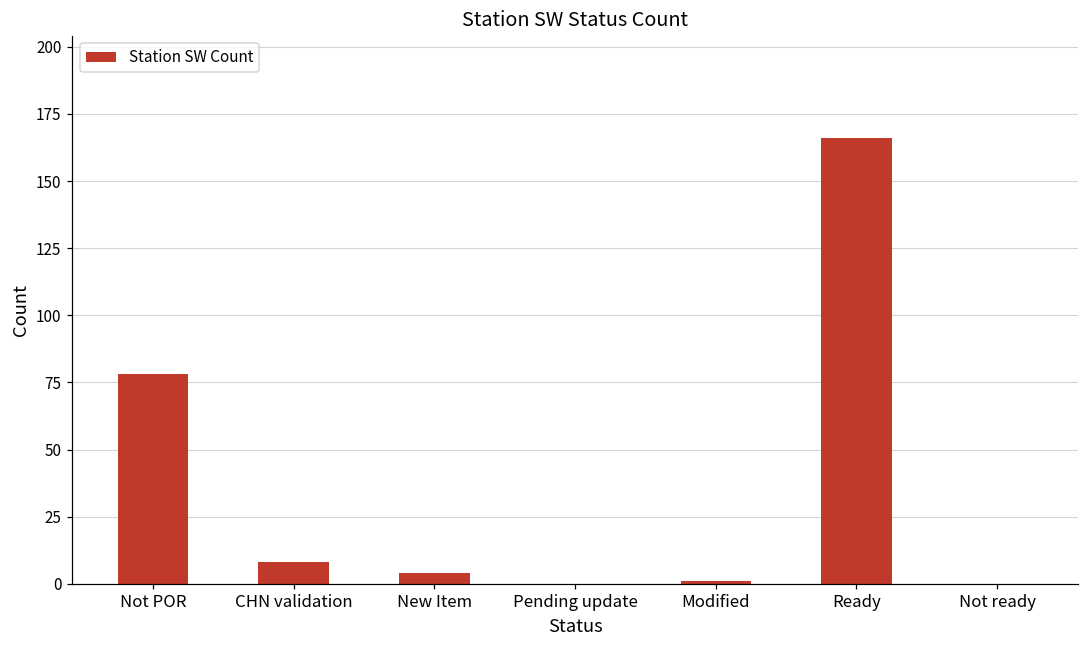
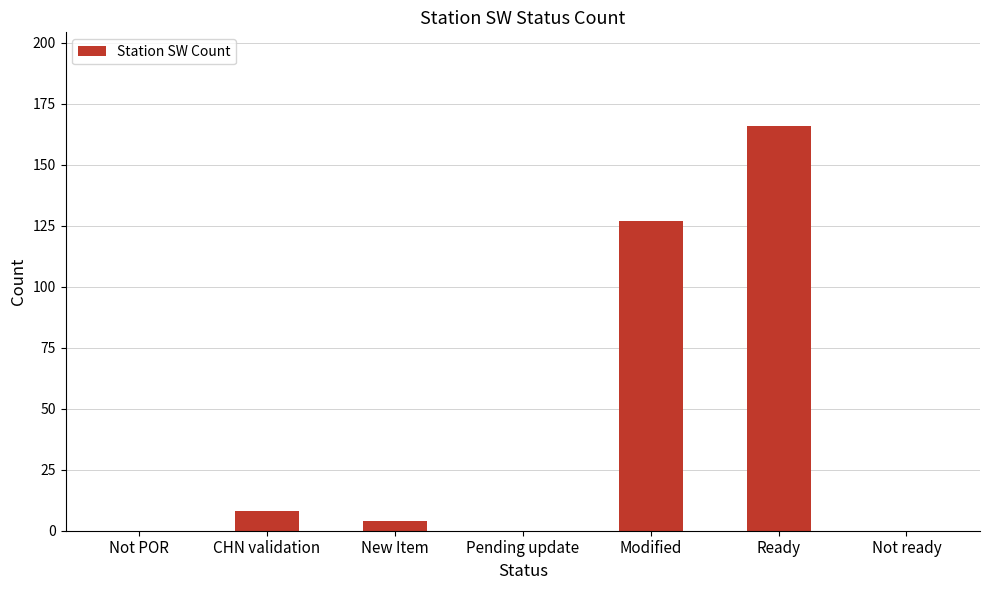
Not POR: 78 -> 0
Modified: 1 -> 127
